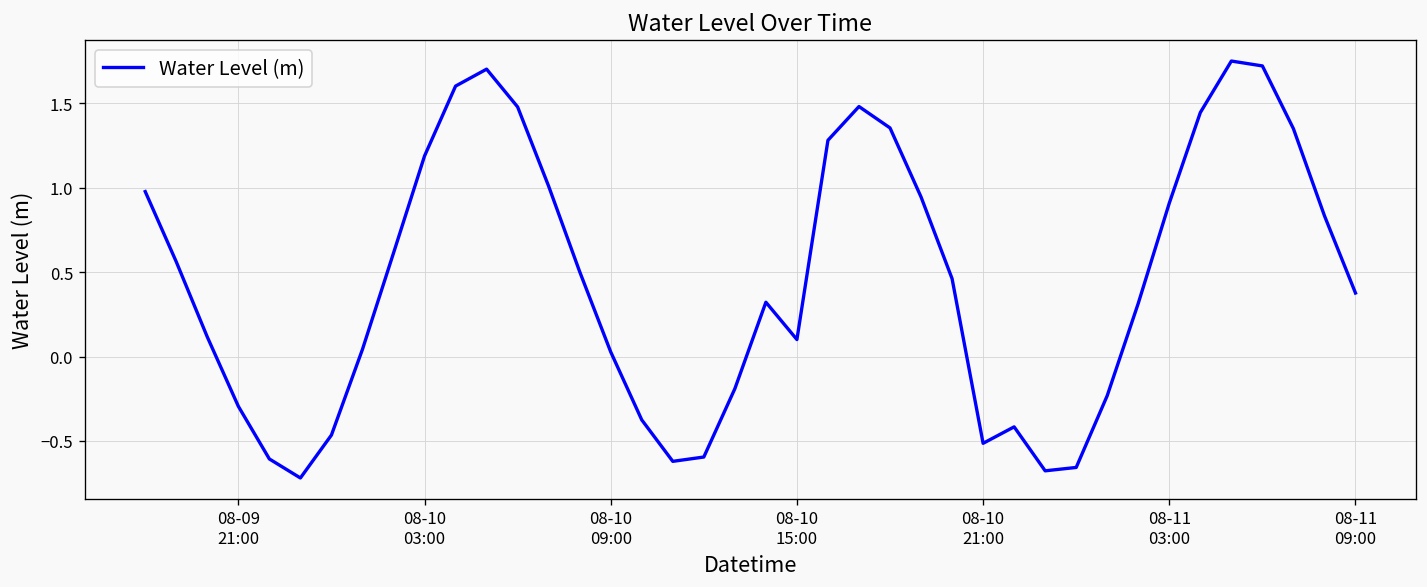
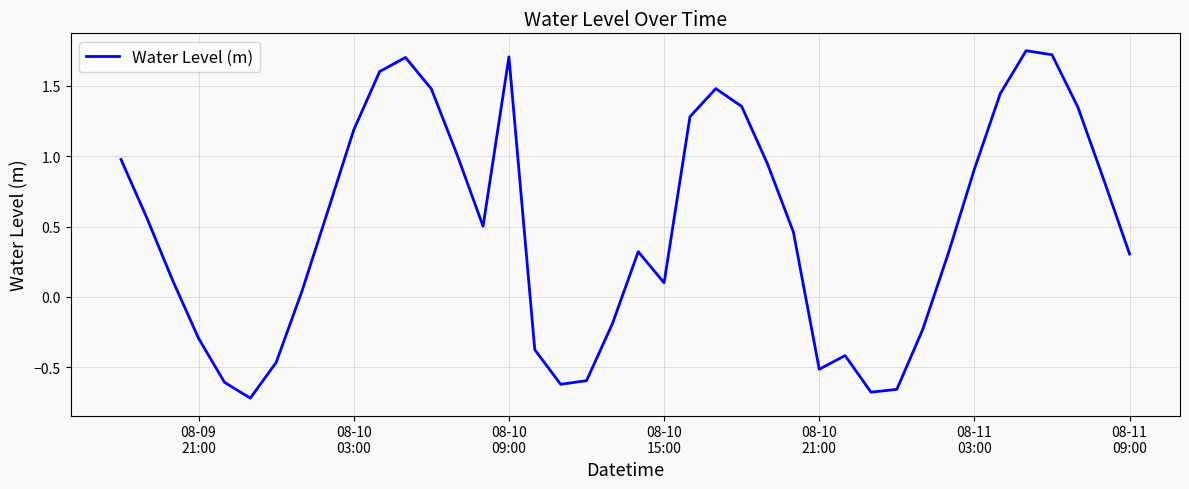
08-10 09:00: 0.03 -> 1.71
08-11 09:00: 0.38 -> 0.31
